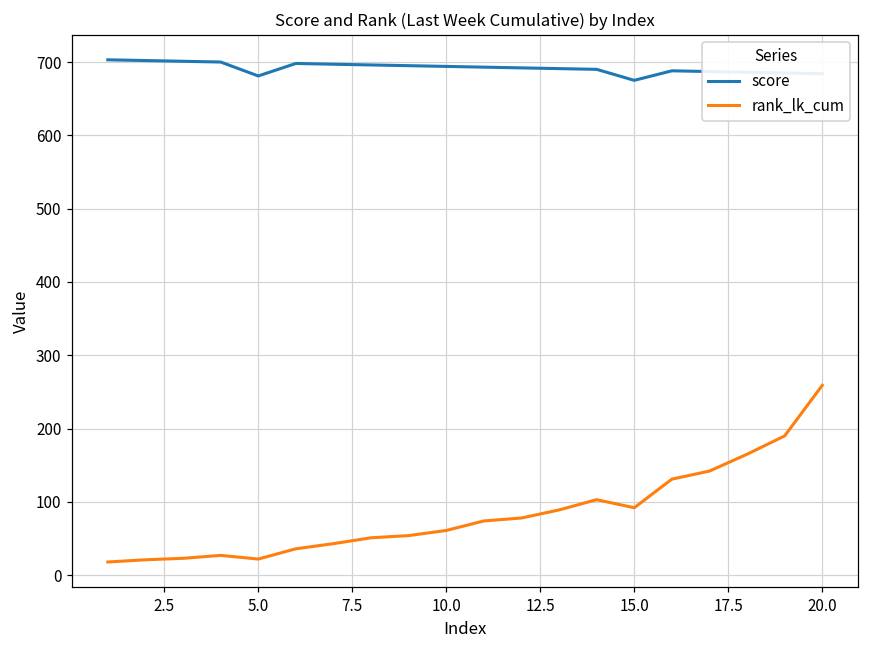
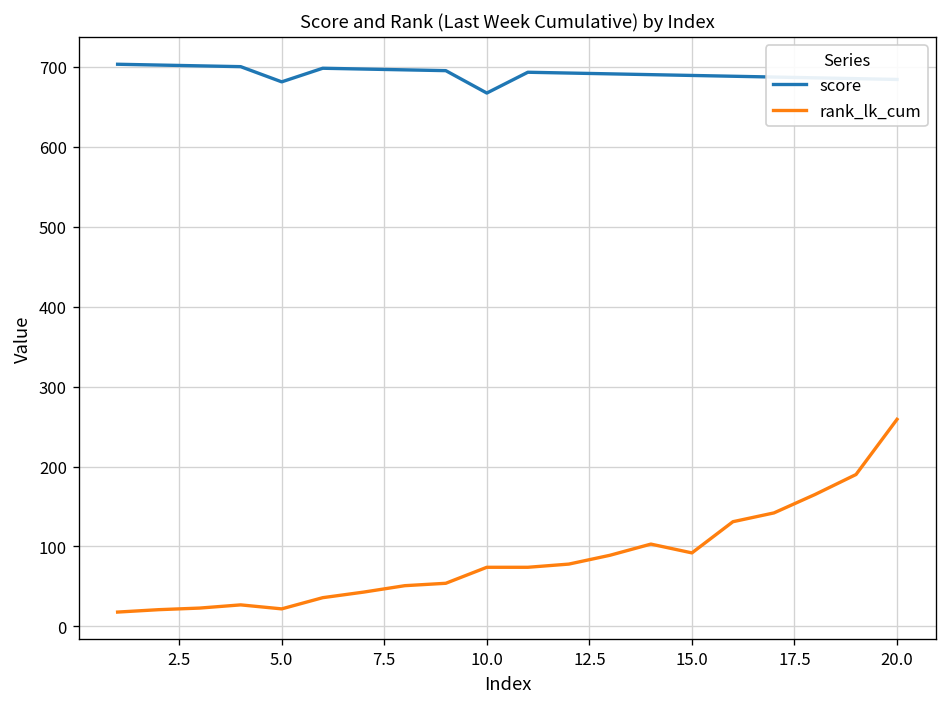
score, 10.0: 690 -> 670
rank_lk_cum, 10.0: 60 -> 70
score, 15.0: 680 -> 690
